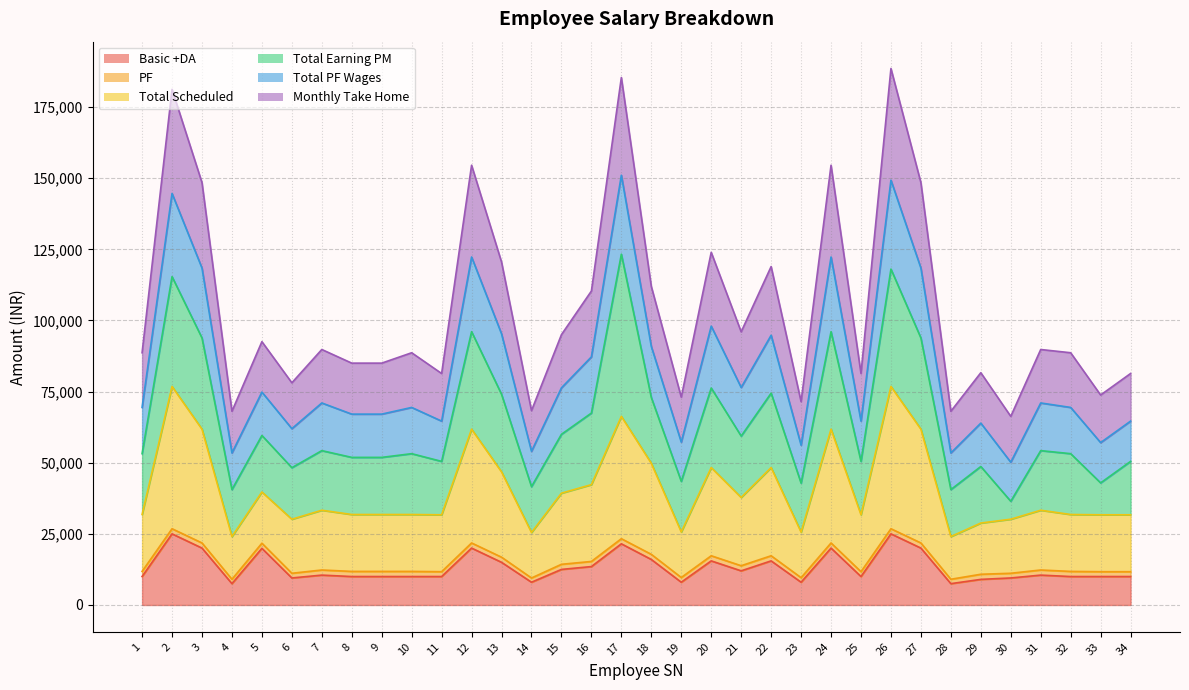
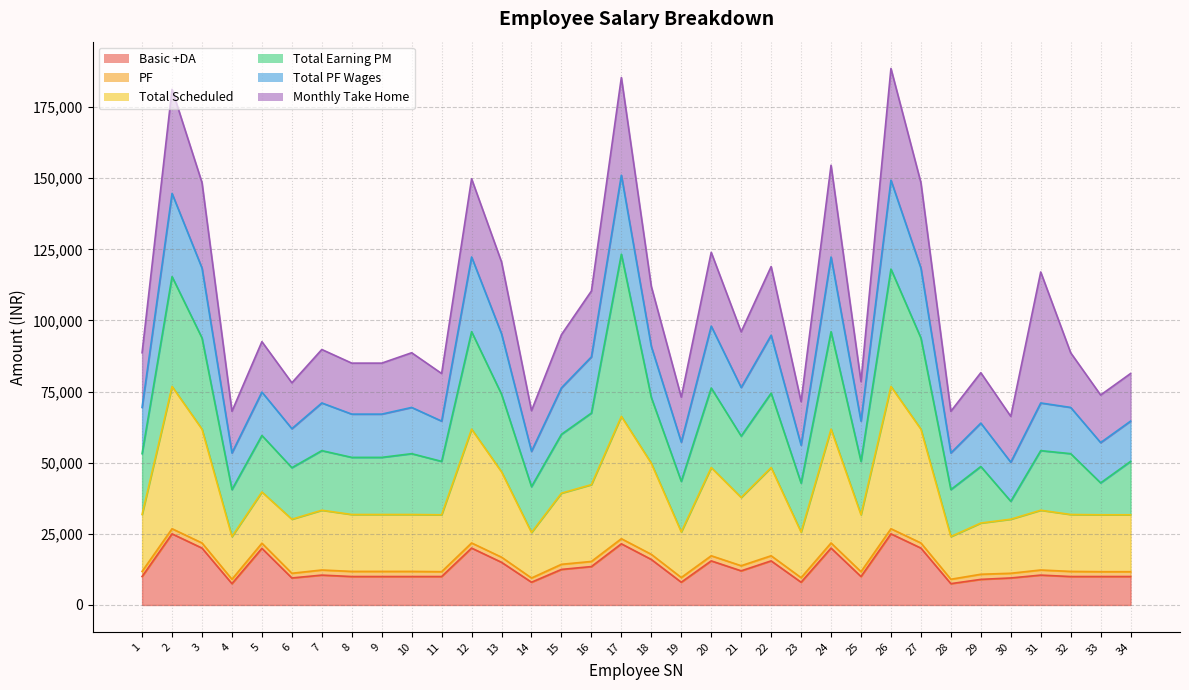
Monthly Take Home, 12: 32,000 -> 27,000
Monthly Take Home, 25: 17,000 -> 14,000
Monthly Take Home, 31: 19,000 -> 46,000
